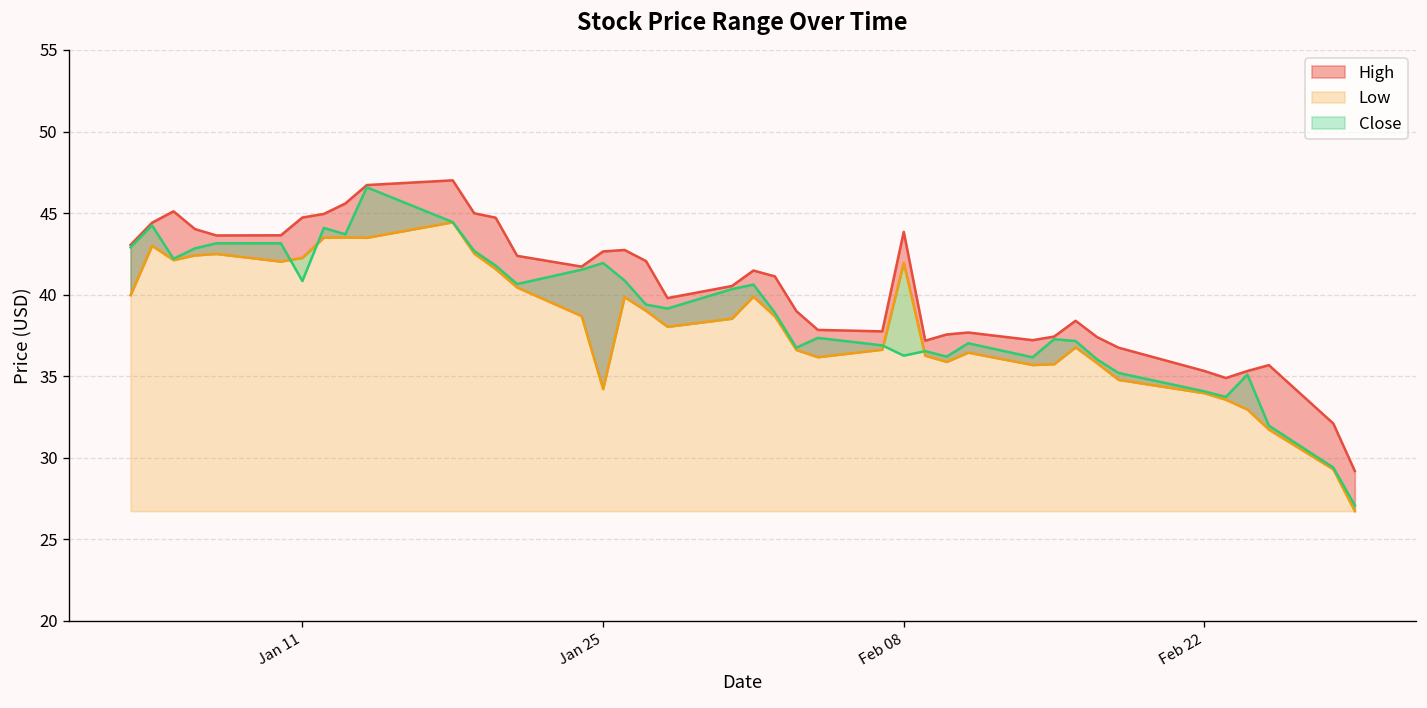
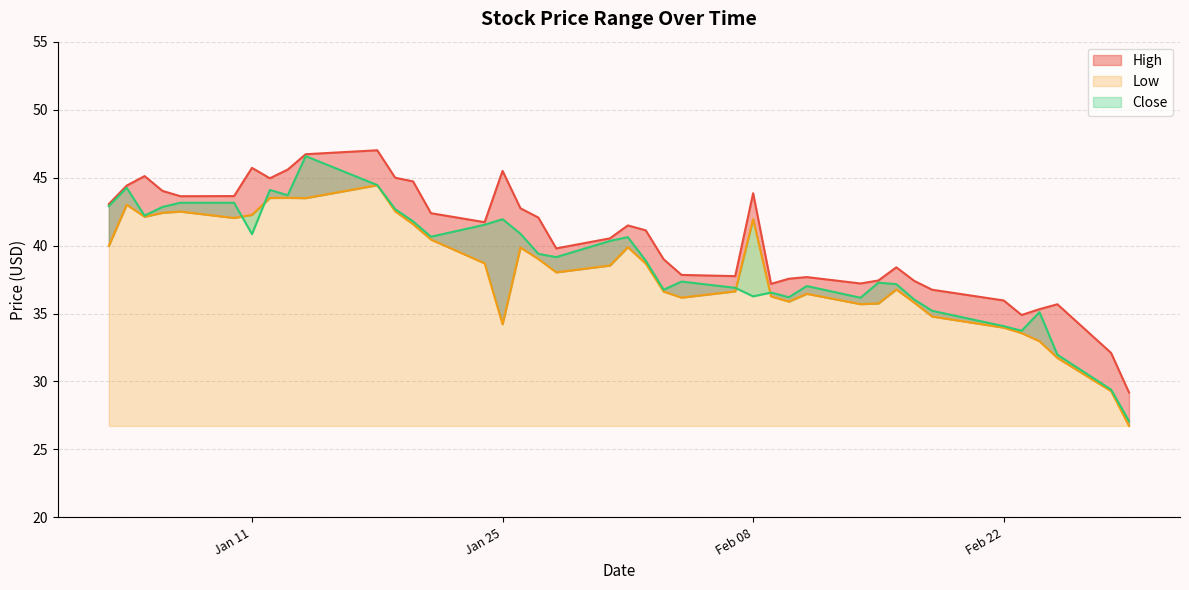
High, Jan 11: 44.7 -> 45.7
High, Jan 25: 42.7 -> 45.5
High, Feb 22: 35.3 -> 36.0
